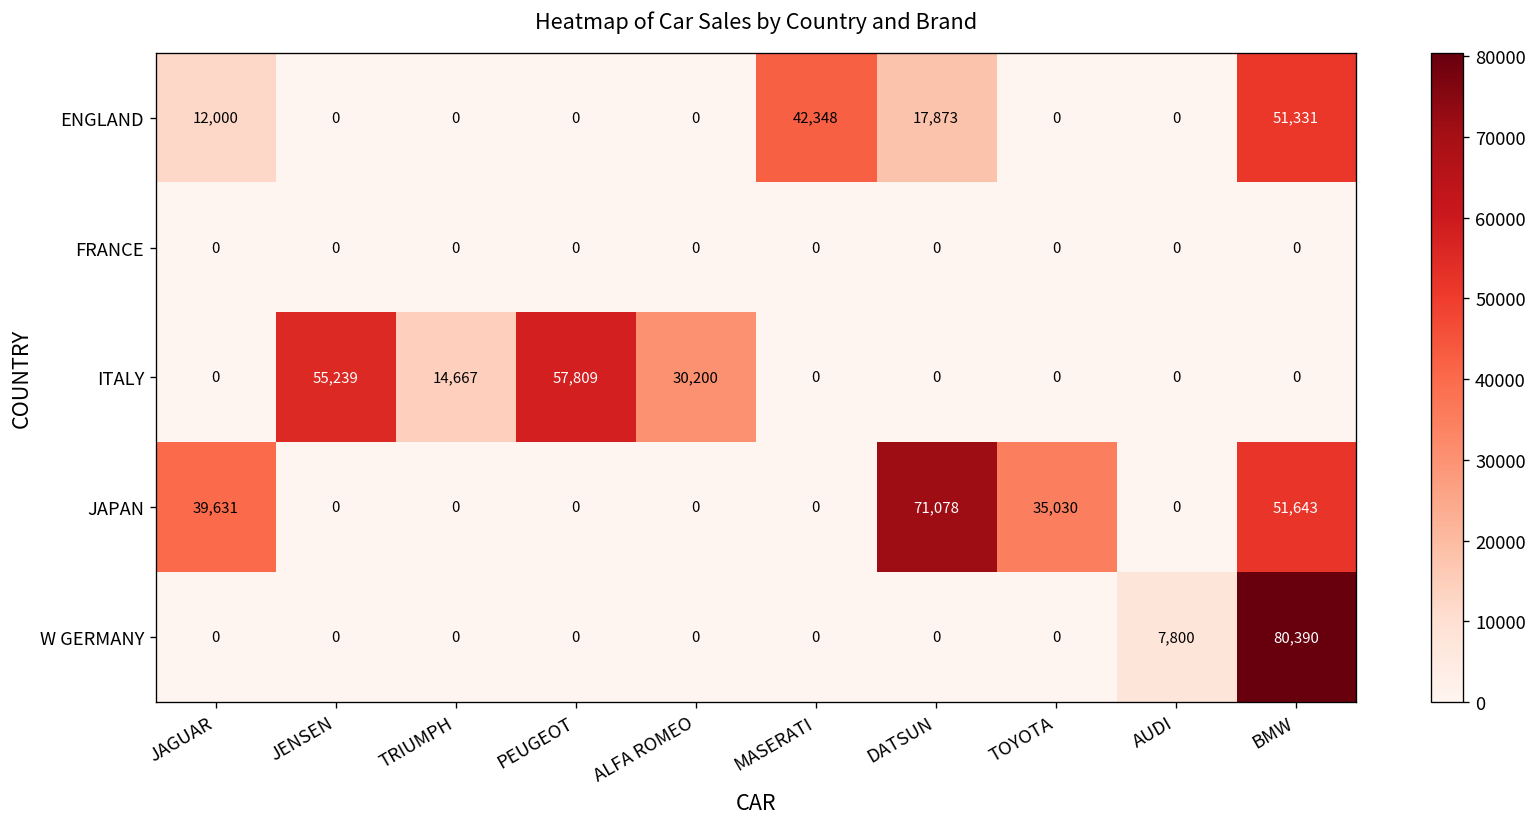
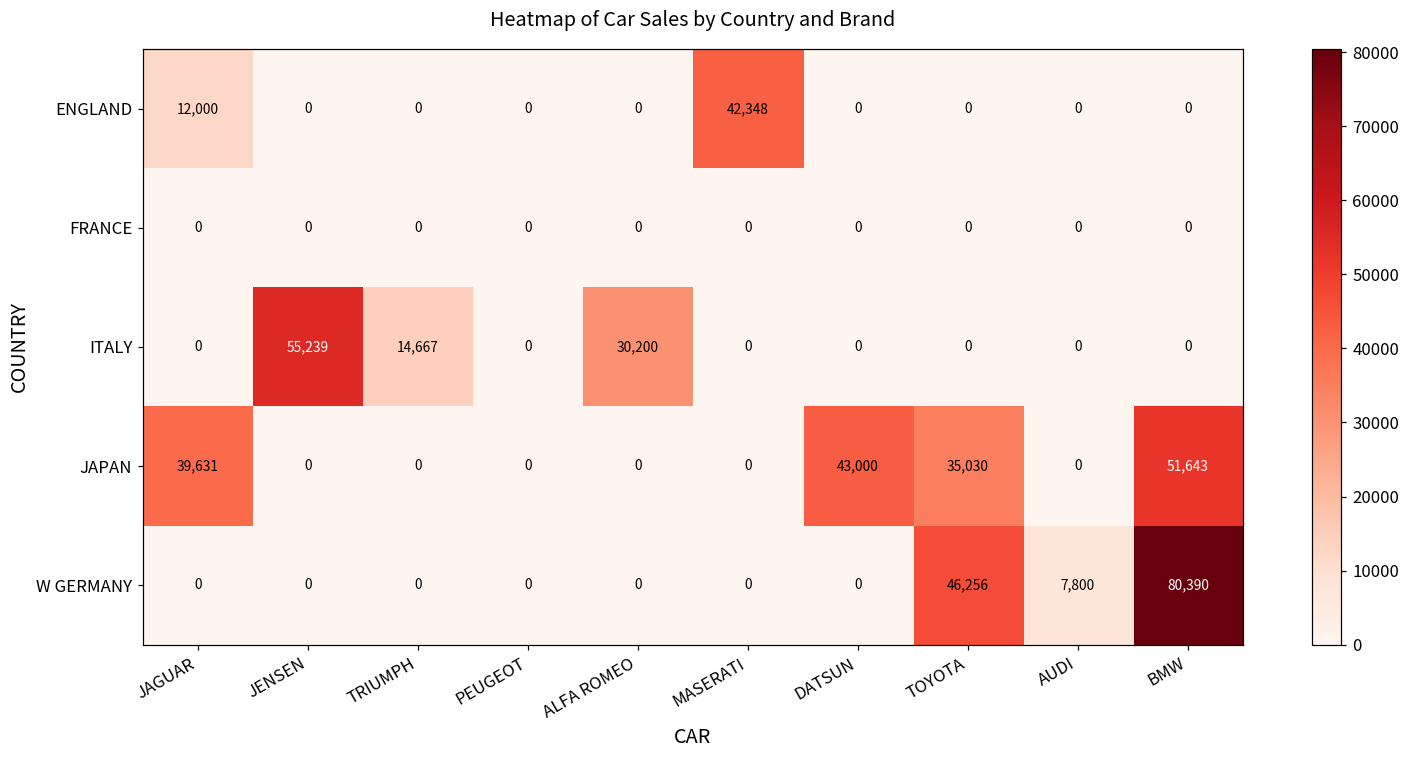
ENGLAND, DATSUN: 17,873 -> 0
ENGLAND, BMW: 51,331 -> 0
ITALY, PEUGEOT: 57,809 -> 0
JAPAN, DATSUN: 71,078 -> 43,000
W GERMANY, TOYOTA: 0 -> 46,256
